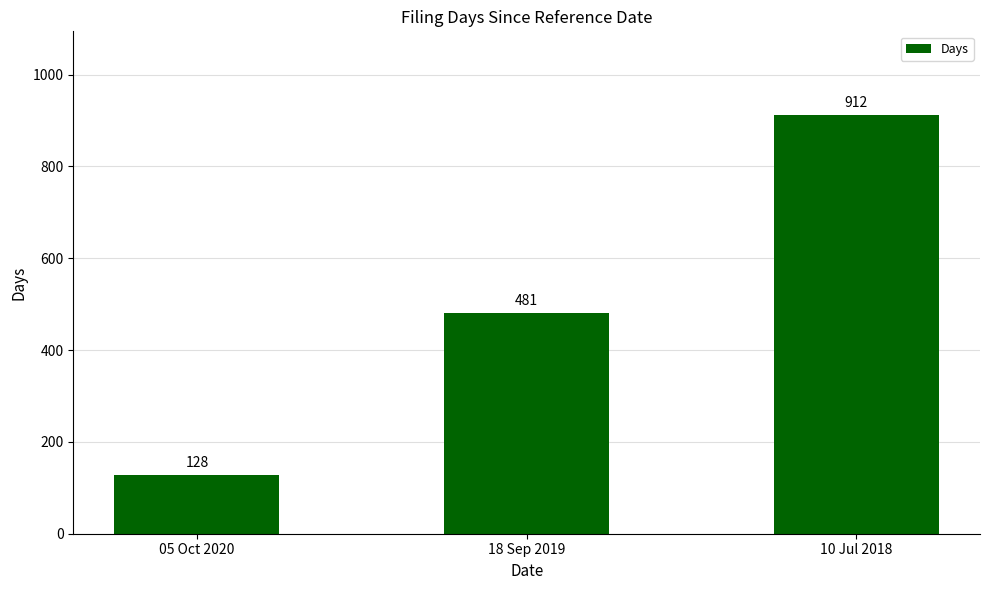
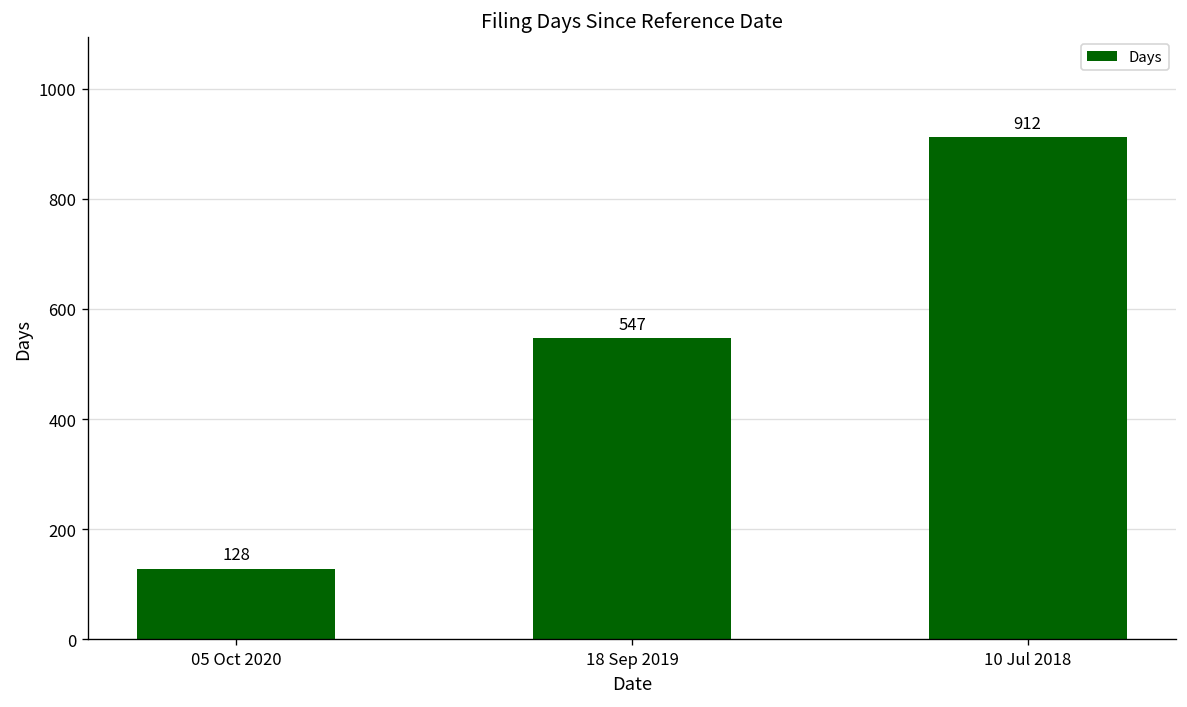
18 Sep 2019: 481 -> 547
